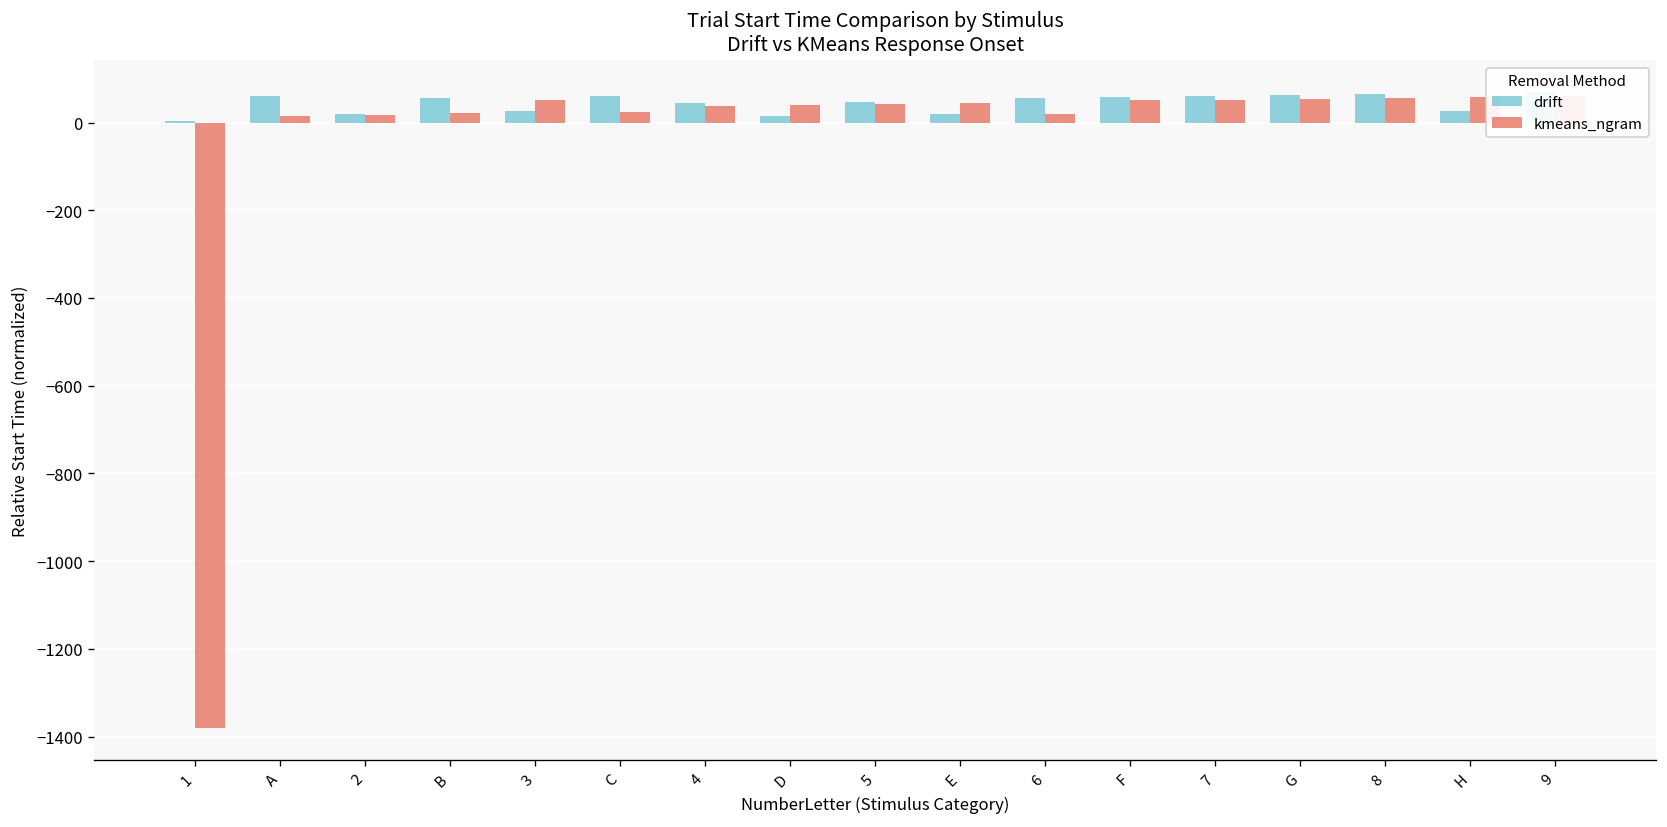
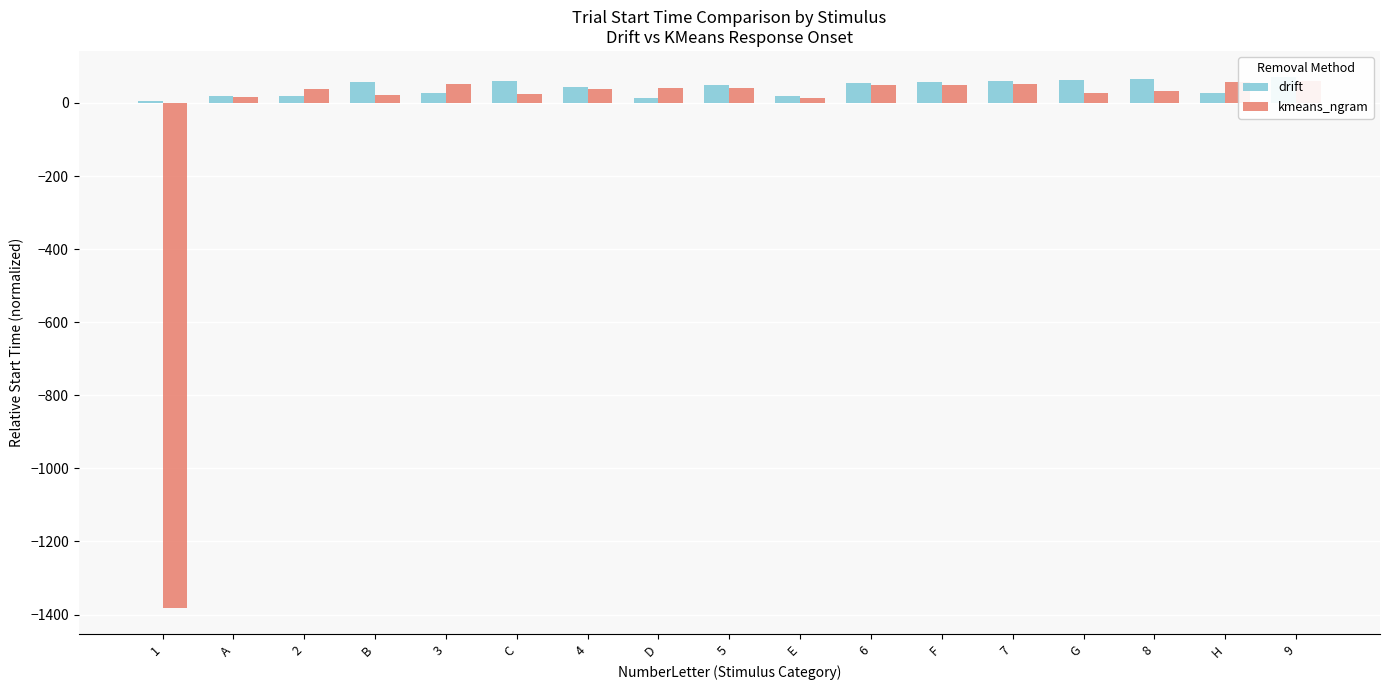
drift, A: 60 -> 20
kmeans_ngram, 2: 20 -> 40
kmeans_ngram, E: 40 -> 10
kmeans_ngram, 6: 20 -> 50
kmeans_ngram, G: 50 -> 30
kmeans_ngram, 8: 60 -> 30
